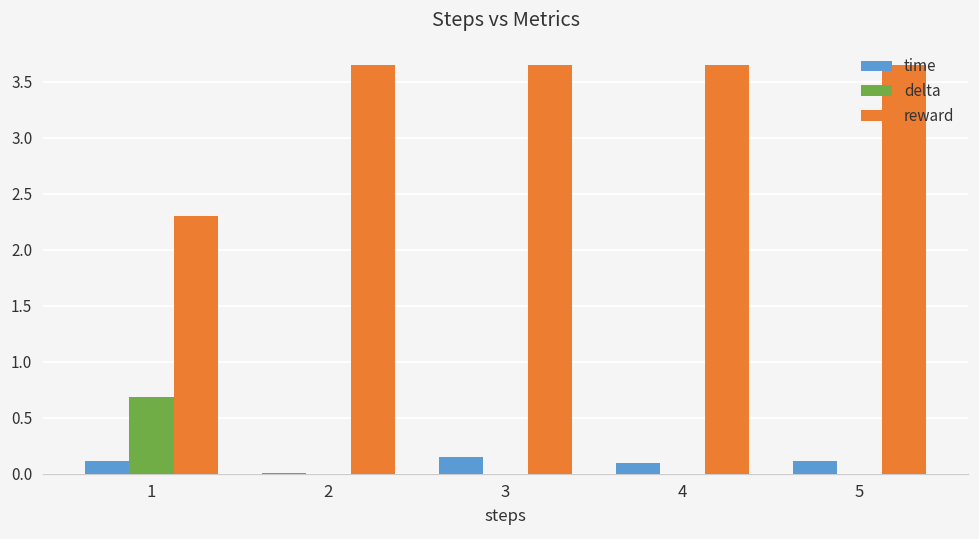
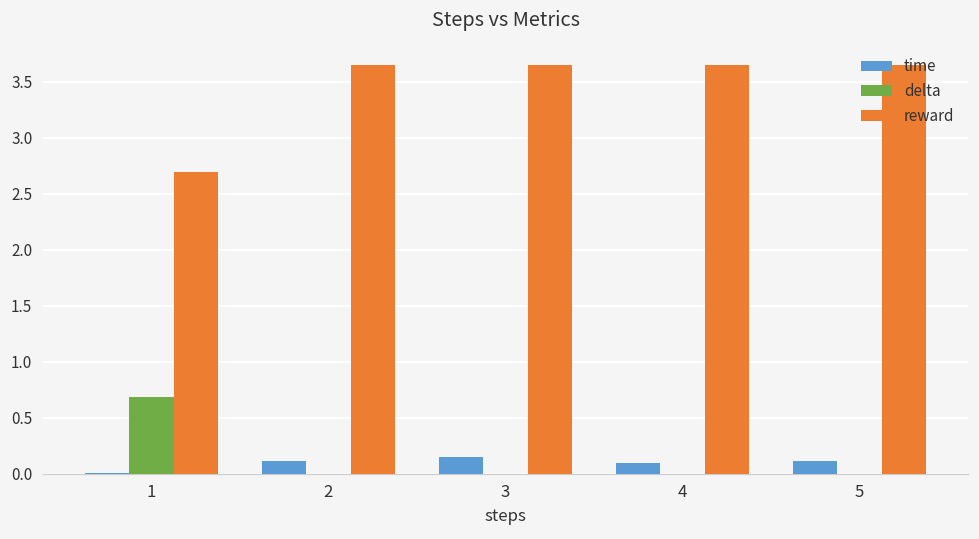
time, 1: 0.12 -> 0.01
reward, 1: 2.31 -> 2.70
time, 2: 0.01 -> 0.11
